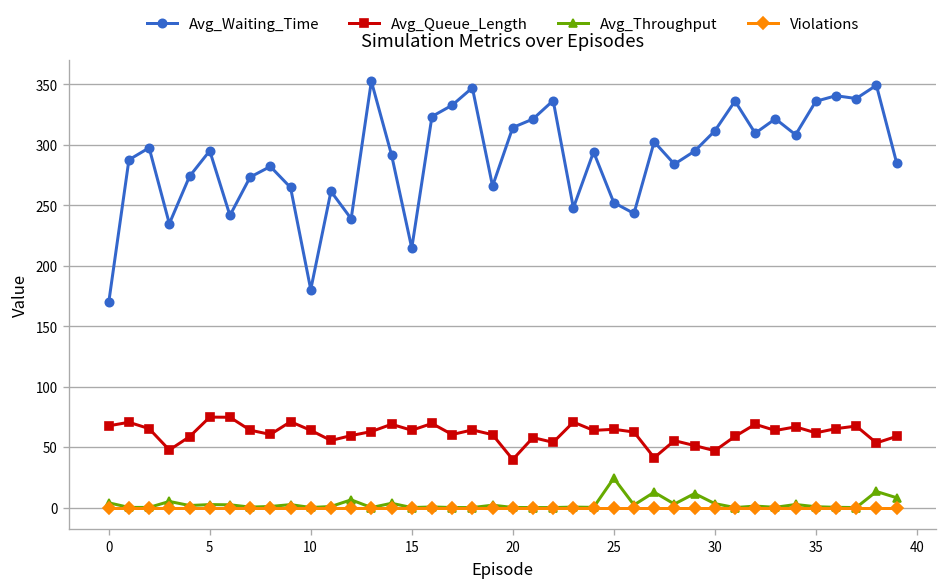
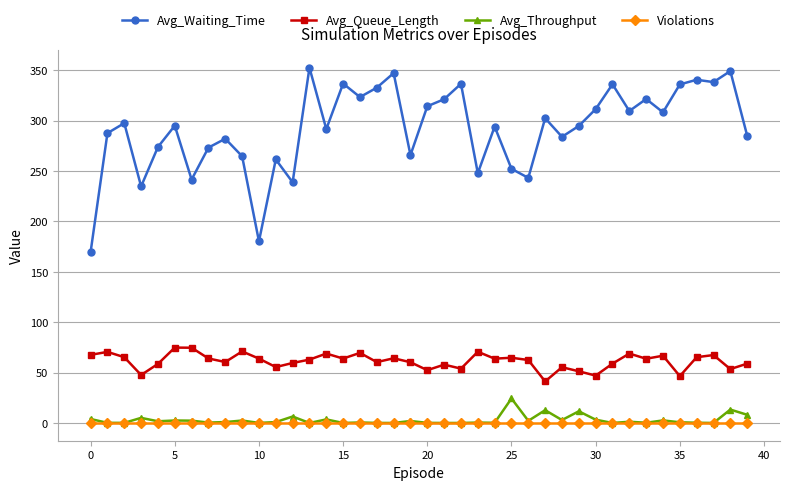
Avg_Waiting_Time, 15: 215 -> 337
Avg_Queue_Length, 20: 40 -> 52
Avg_Queue_Length, 35: 62 -> 47
